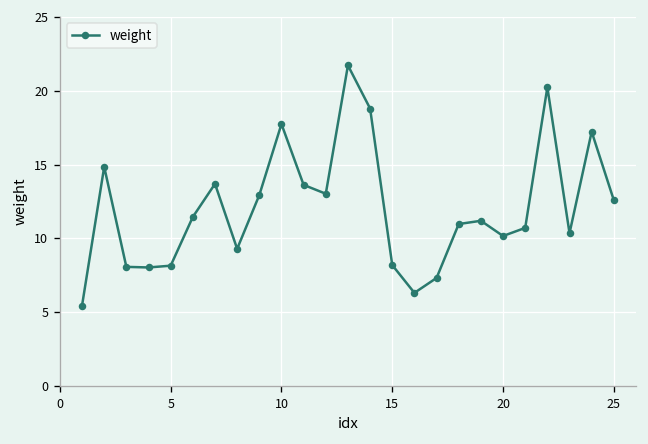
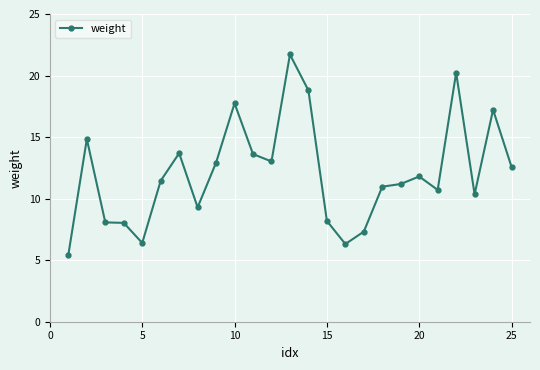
5: 8.2 -> 6.4
20: 10.2 -> 11.8
